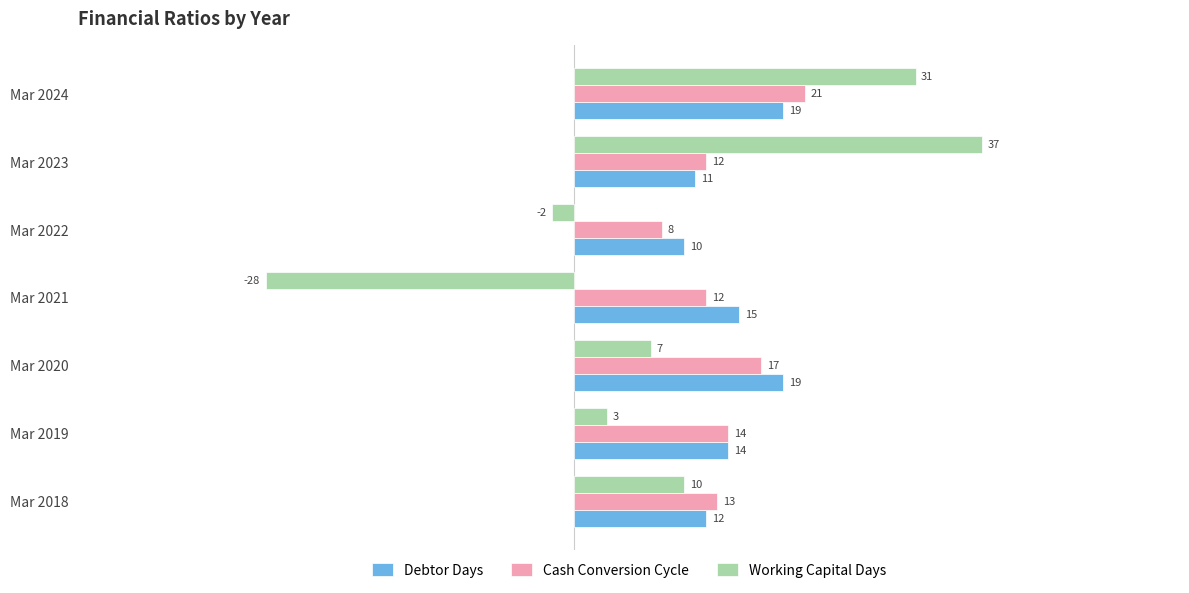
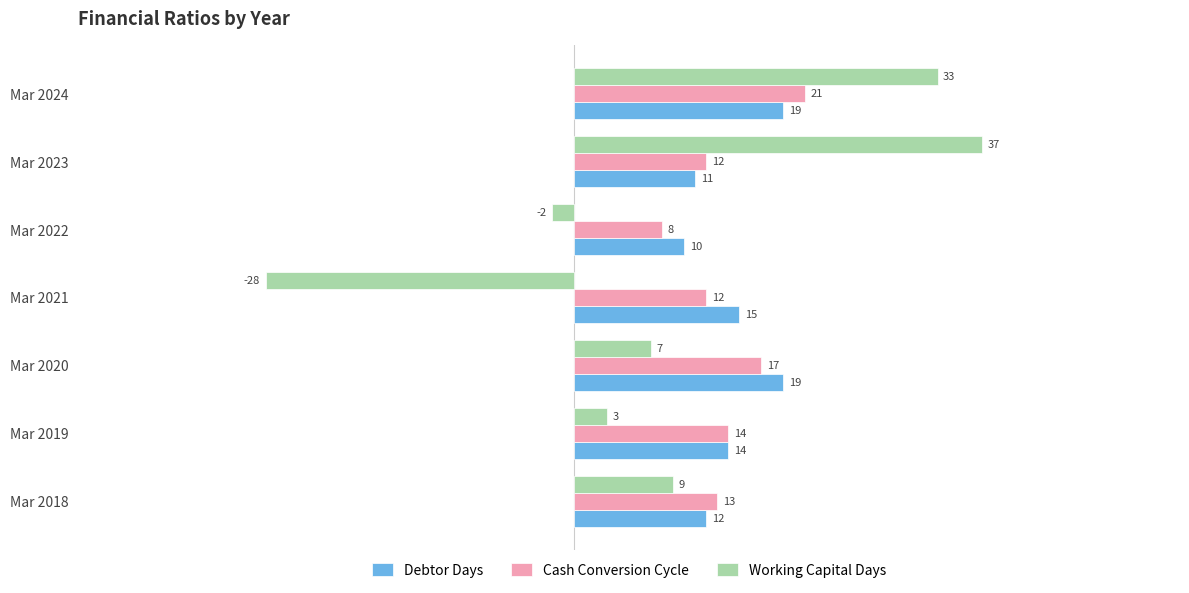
Working Capital Days, Mar 2024: 31 -> 33
Working Capital Days, Mar 2018: 10 -> 9
